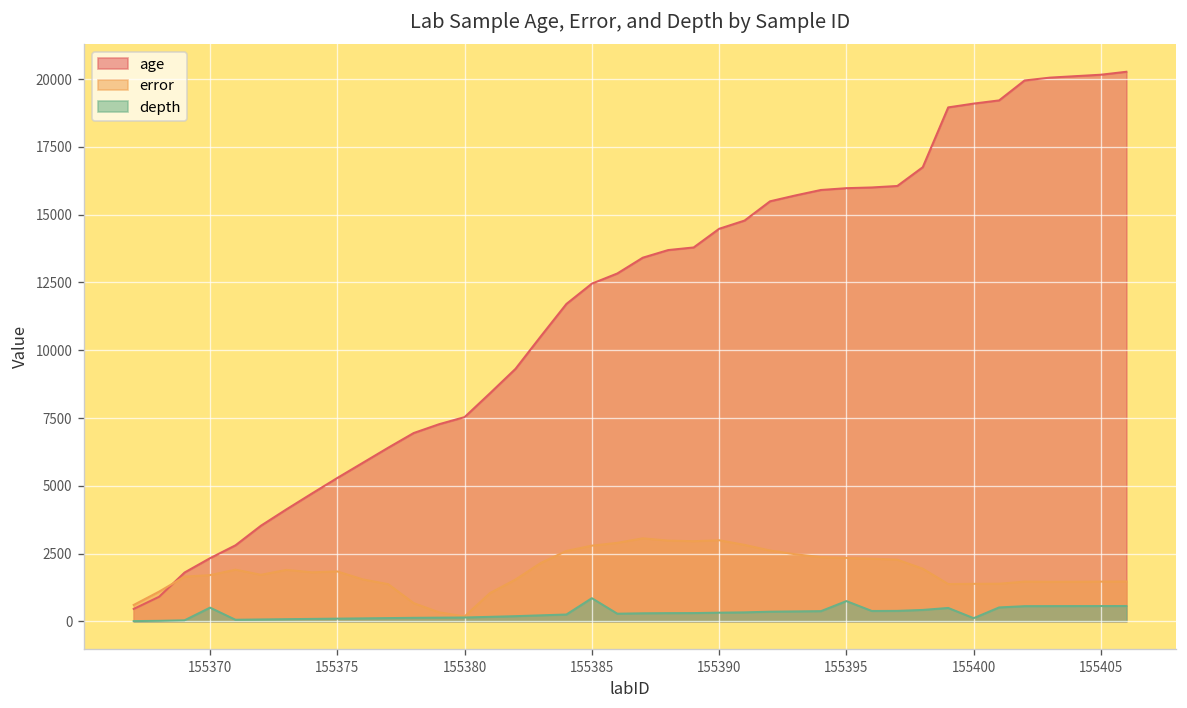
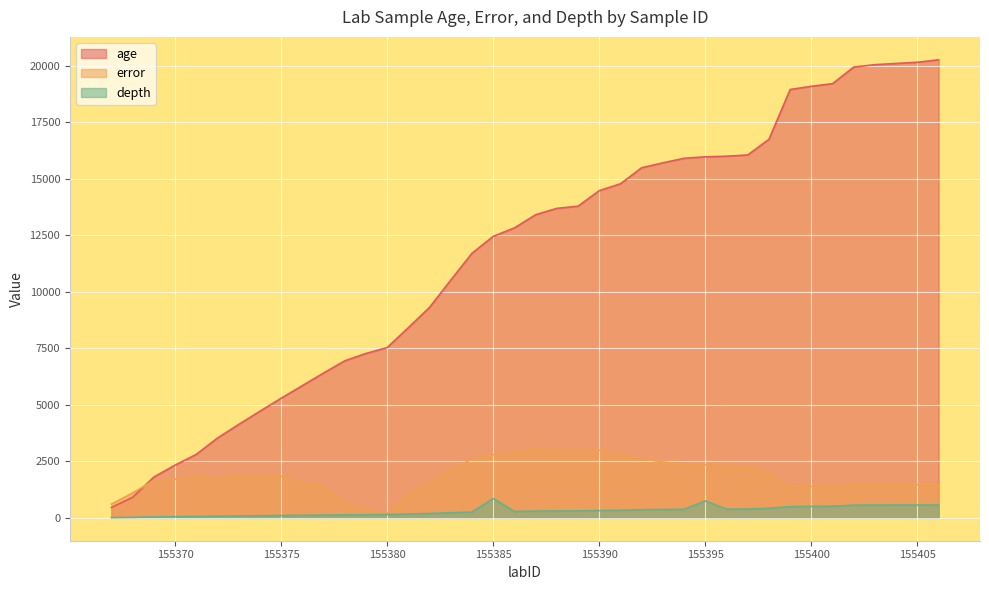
depth, 155370: 500 -> 100
depth, 155400: 100 -> 500
